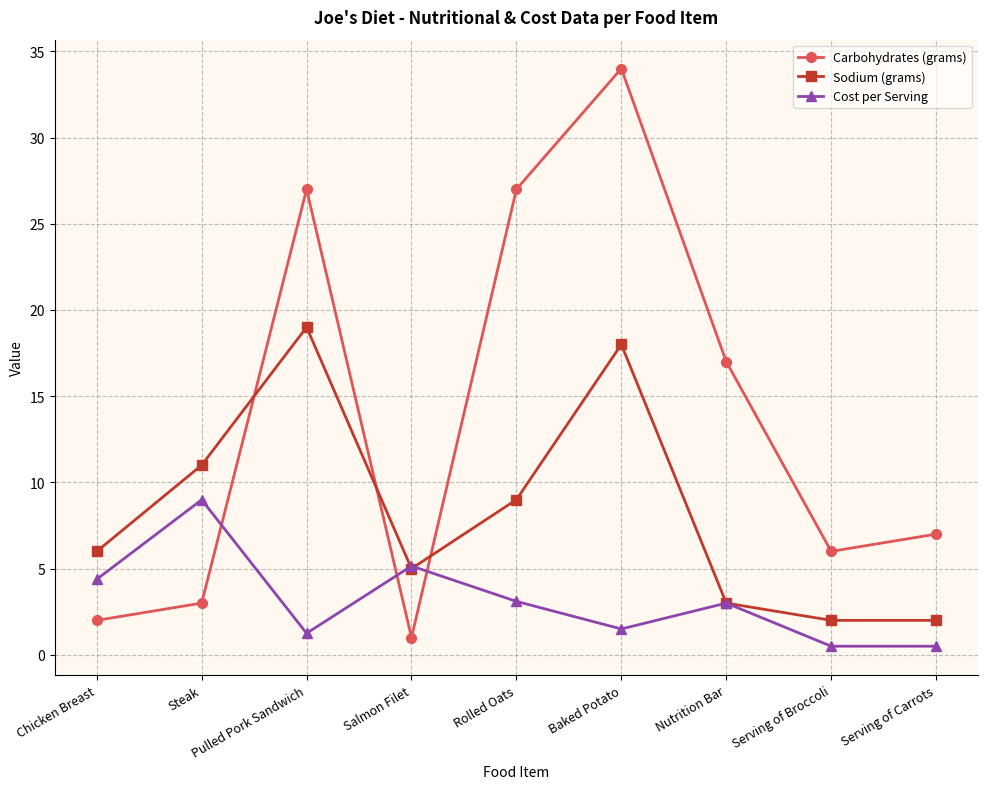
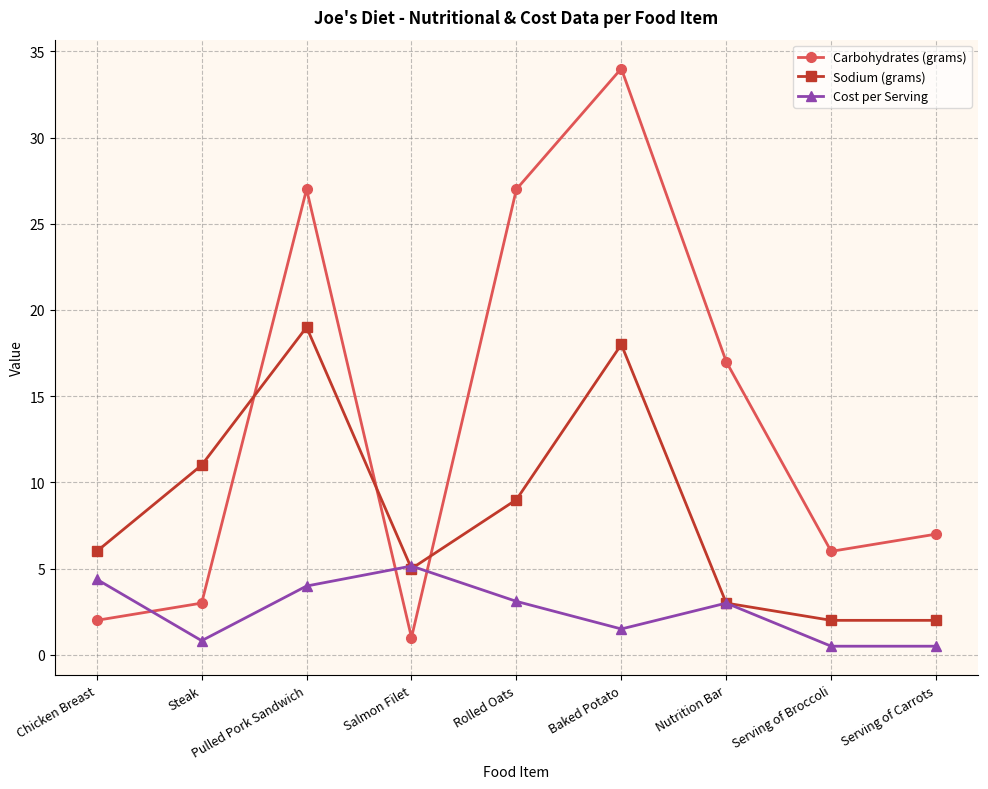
Cost per Serving, Steak: 9.0 -> 0.8
Cost per Serving, Pulled Pork Sandwich: 1.3 -> 4.0
